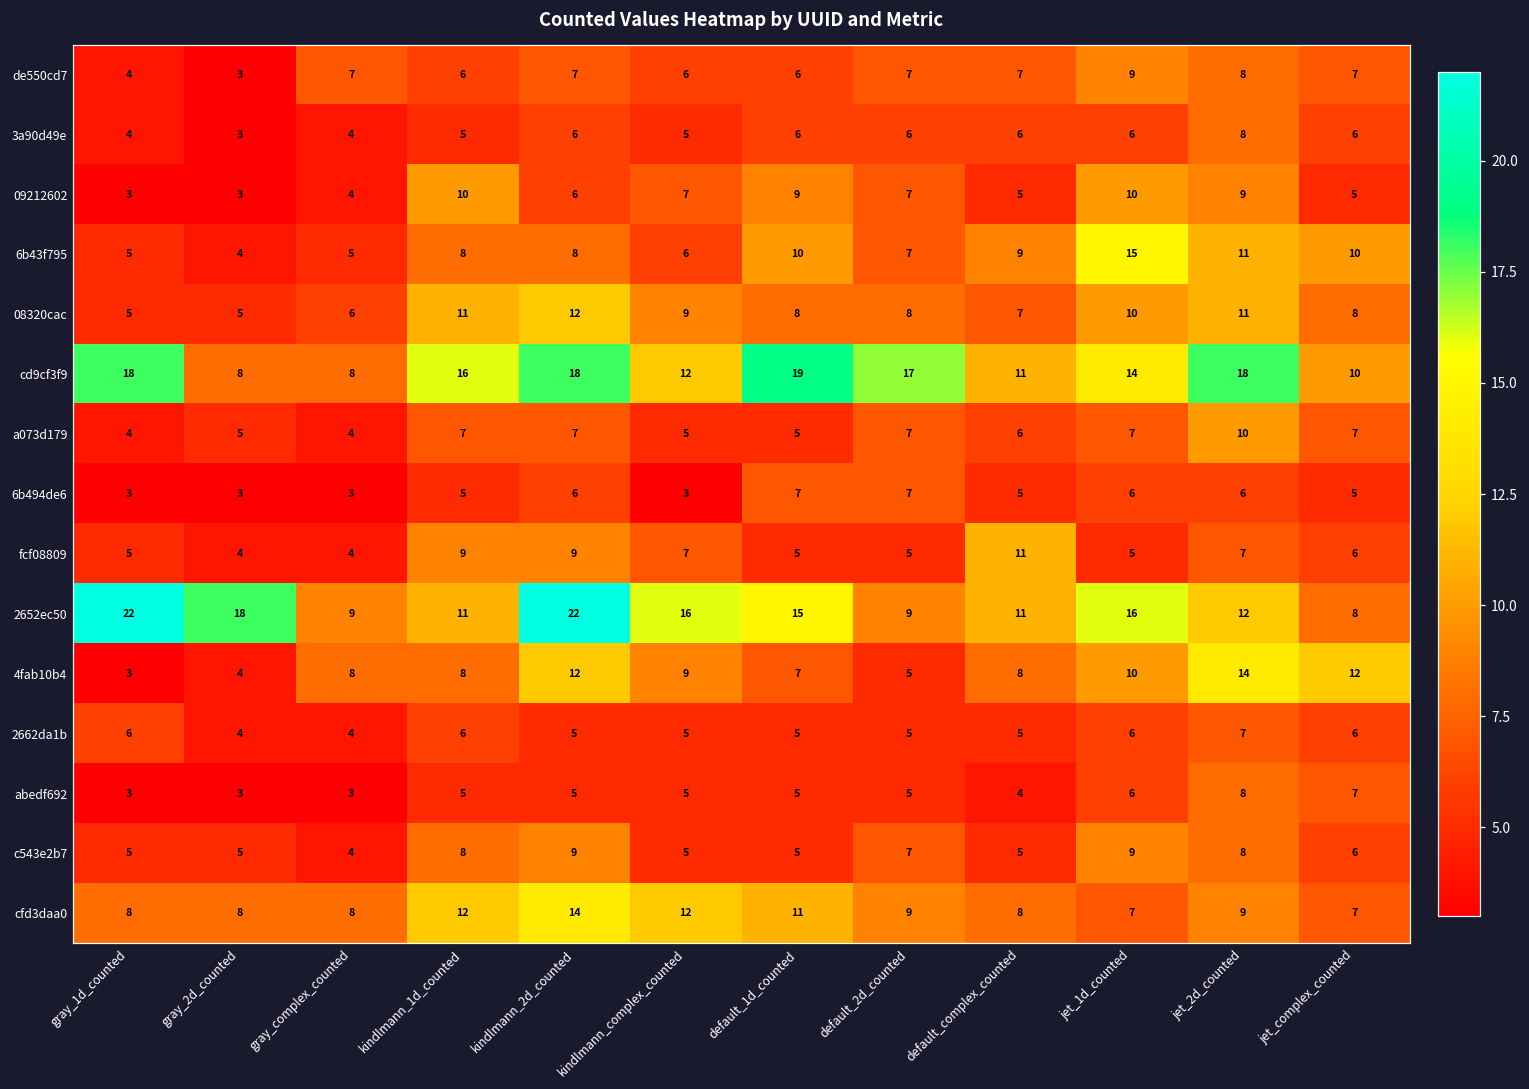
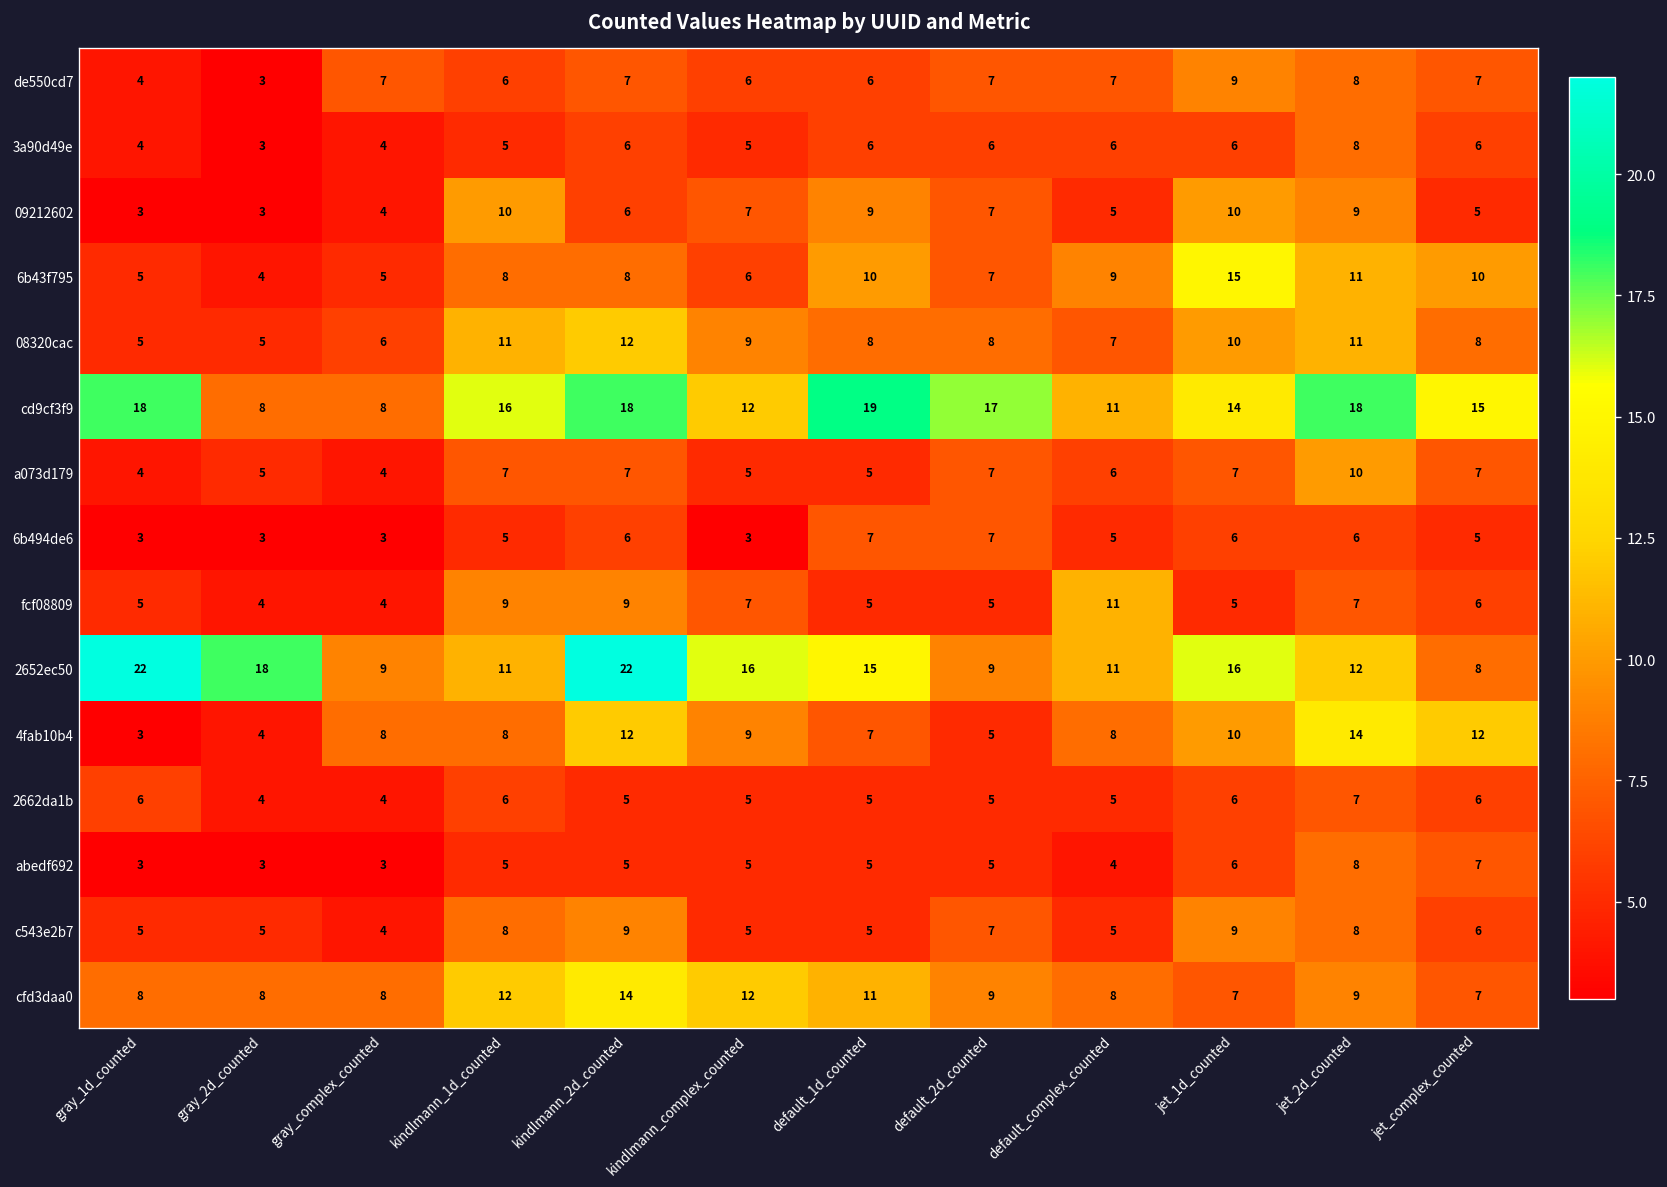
cd9cf3f9, jet_complex_counted: 10 -> 15
